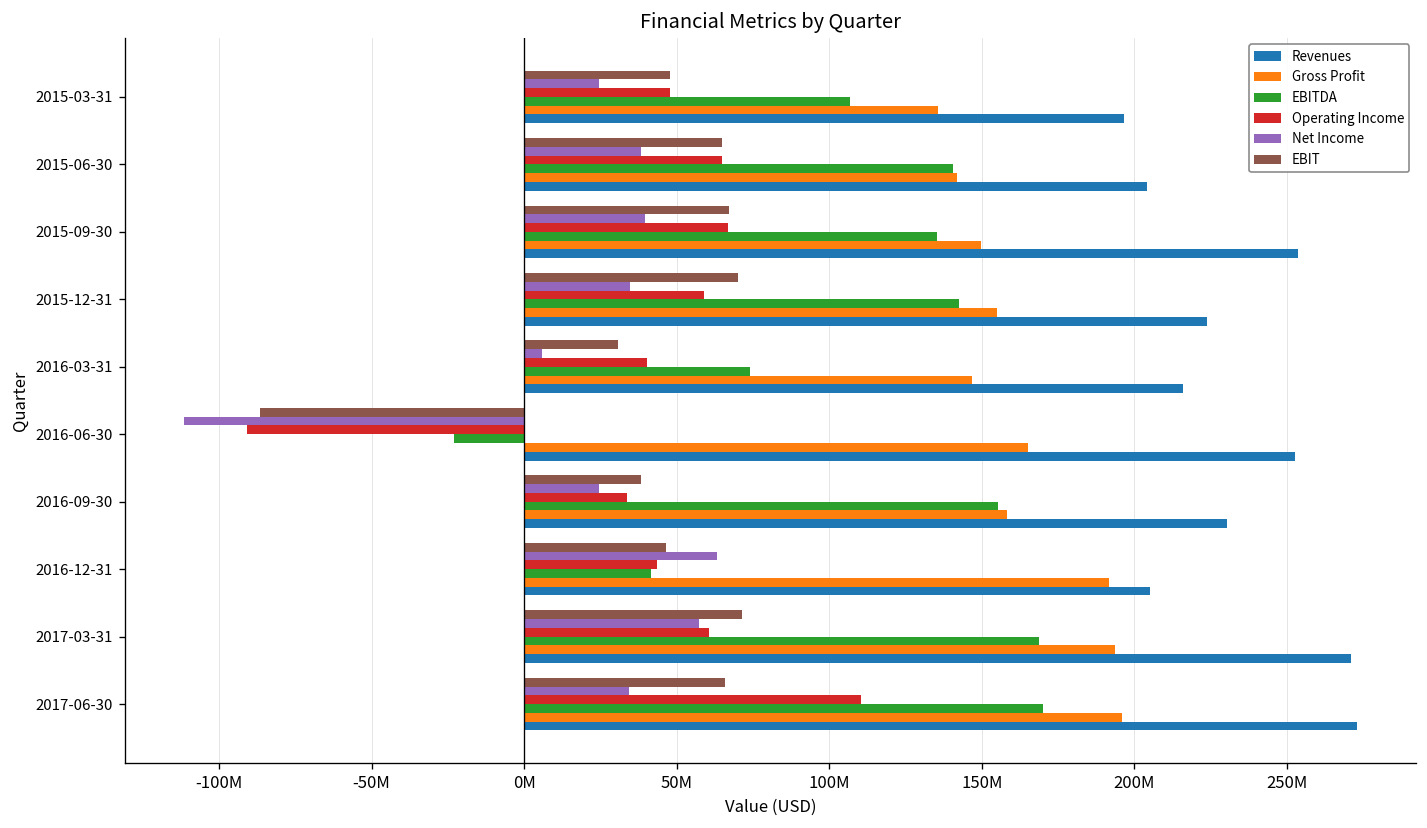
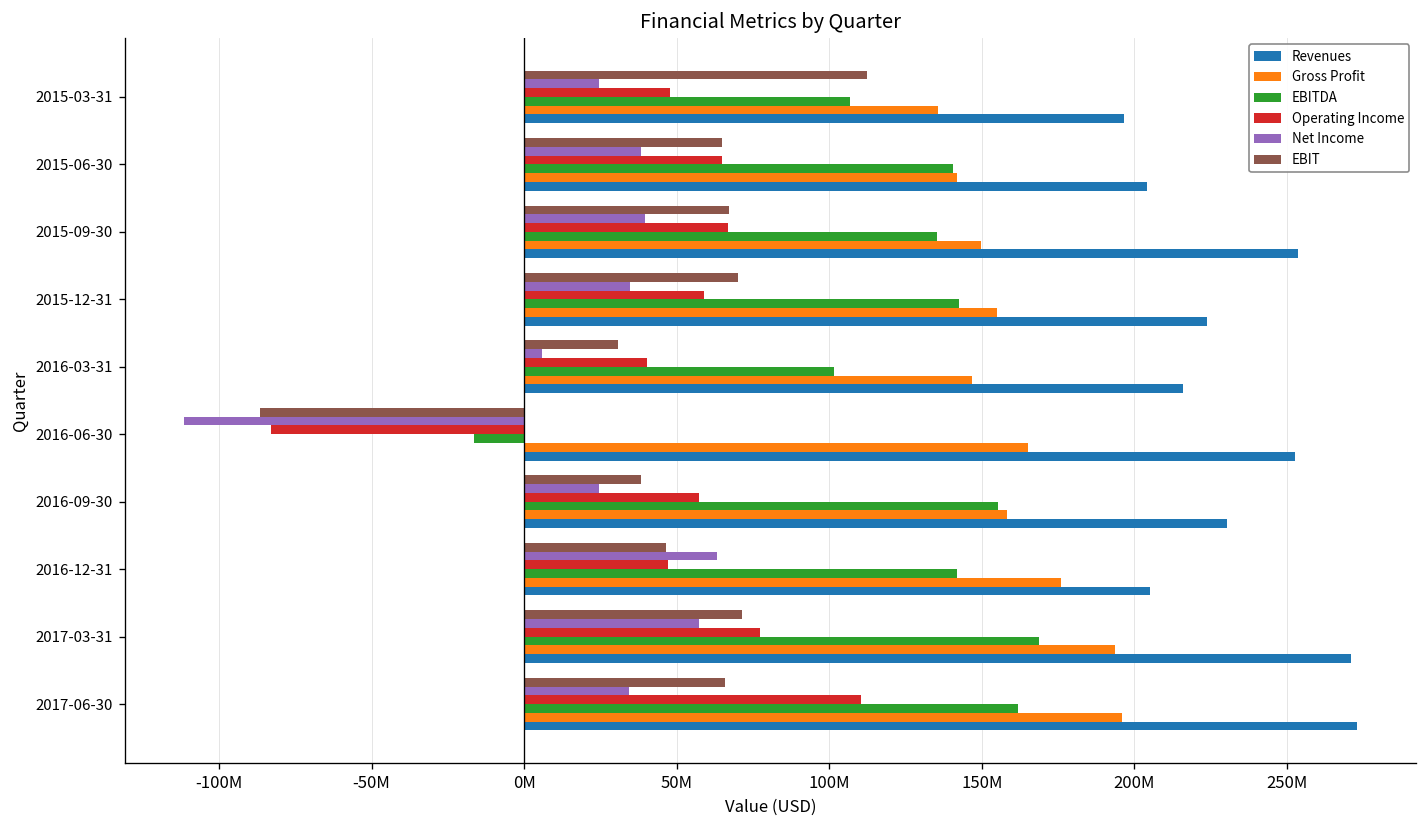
EBIT, 2015-03-31: 48000000 -> 112000000
EBITDA, 2016-03-31: 74000000 -> 102000000
Operating Income, 2016-06-30: -91000000 -> -83000000
EBITDA, 2016-06-30: -23000000 -> -16000000
Operating Income, 2016-09-30: 34000000 -> 57000000
Operating Income, 2016-12-31: 44000000 -> 47000000
EBITDA, 2016-12-31: 42000000 -> 142000000
Gross Profit, 2016-12-31: 192000000 -> 176000000
Operating Income, 2017-03-31: 61000000 -> 77000000
EBITDA, 2017-06-30: 170000000 -> 162000000
